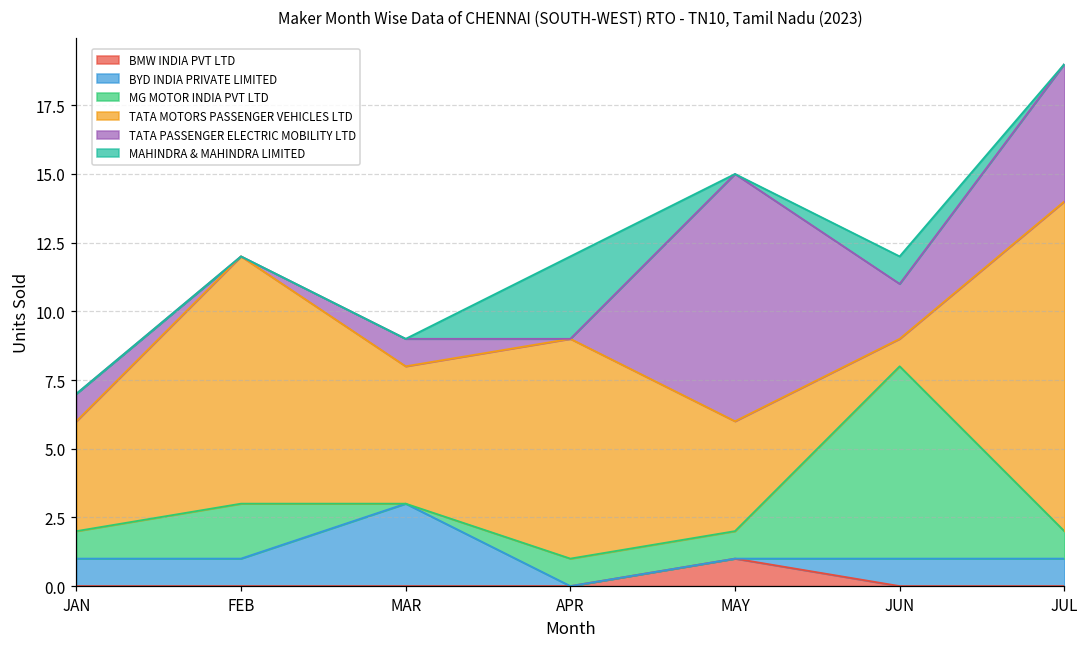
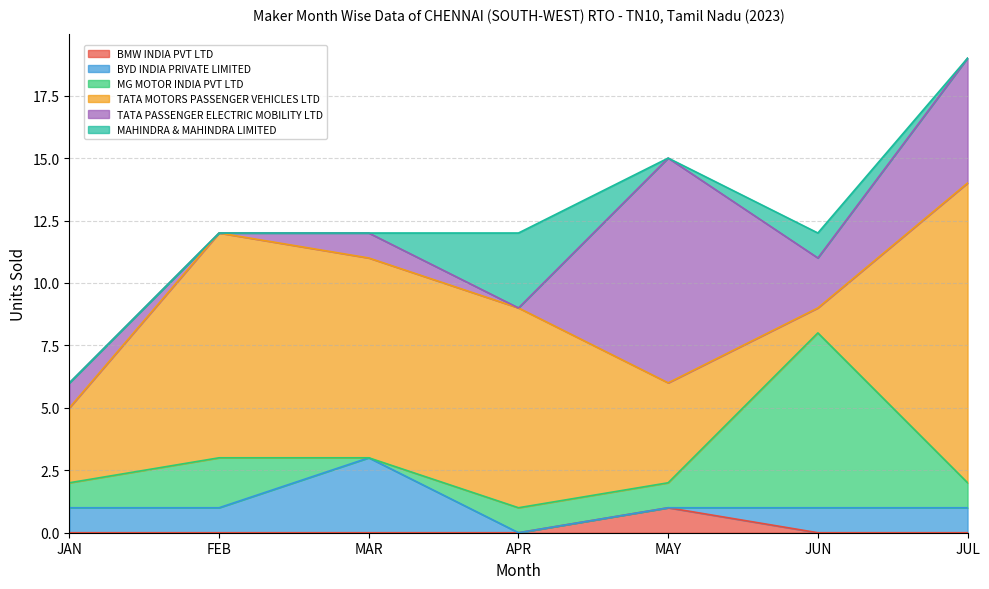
TATA MOTORS PASSENGER VEHICLES LTD, JAN: 4 -> 3
TATA MOTORS PASSENGER VEHICLES LTD, MAR: 5 -> 8
